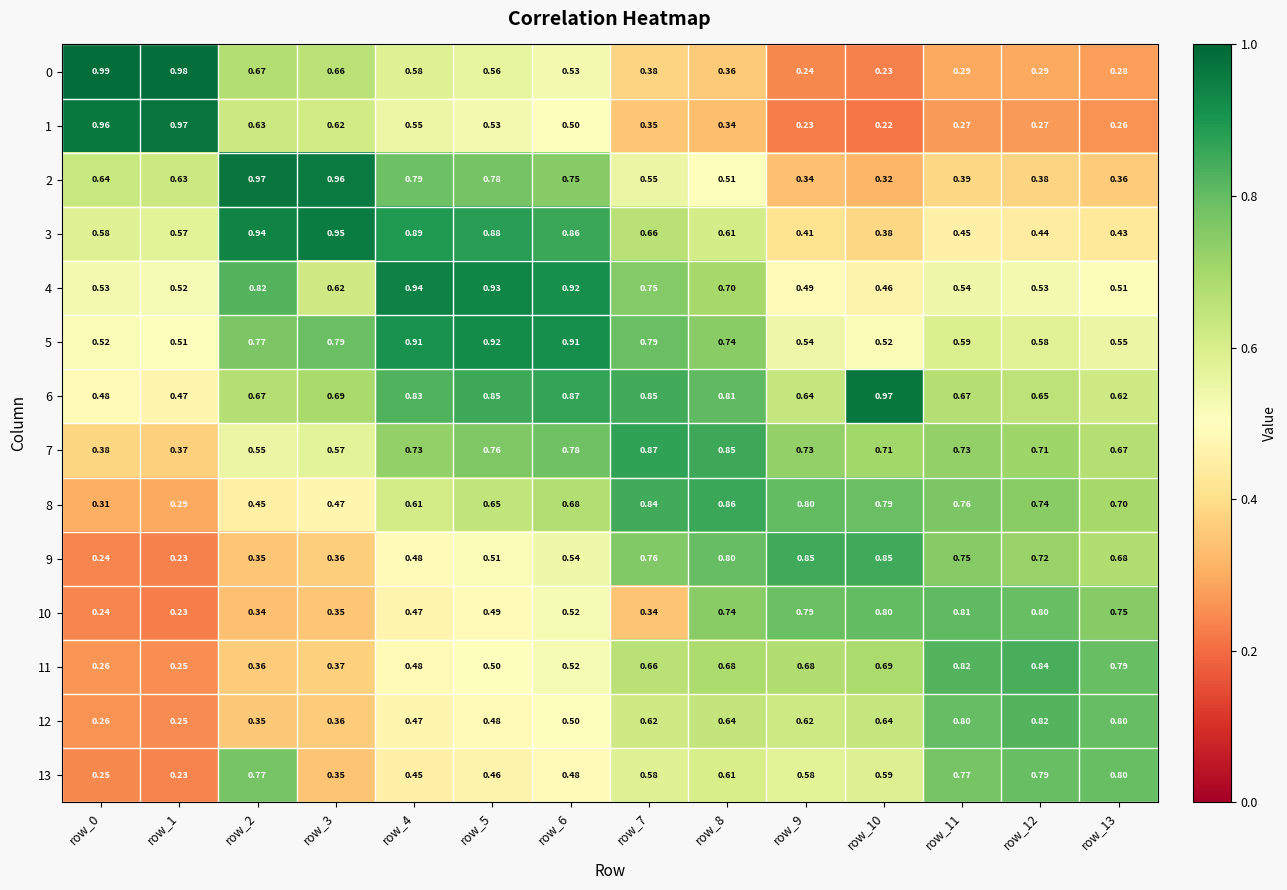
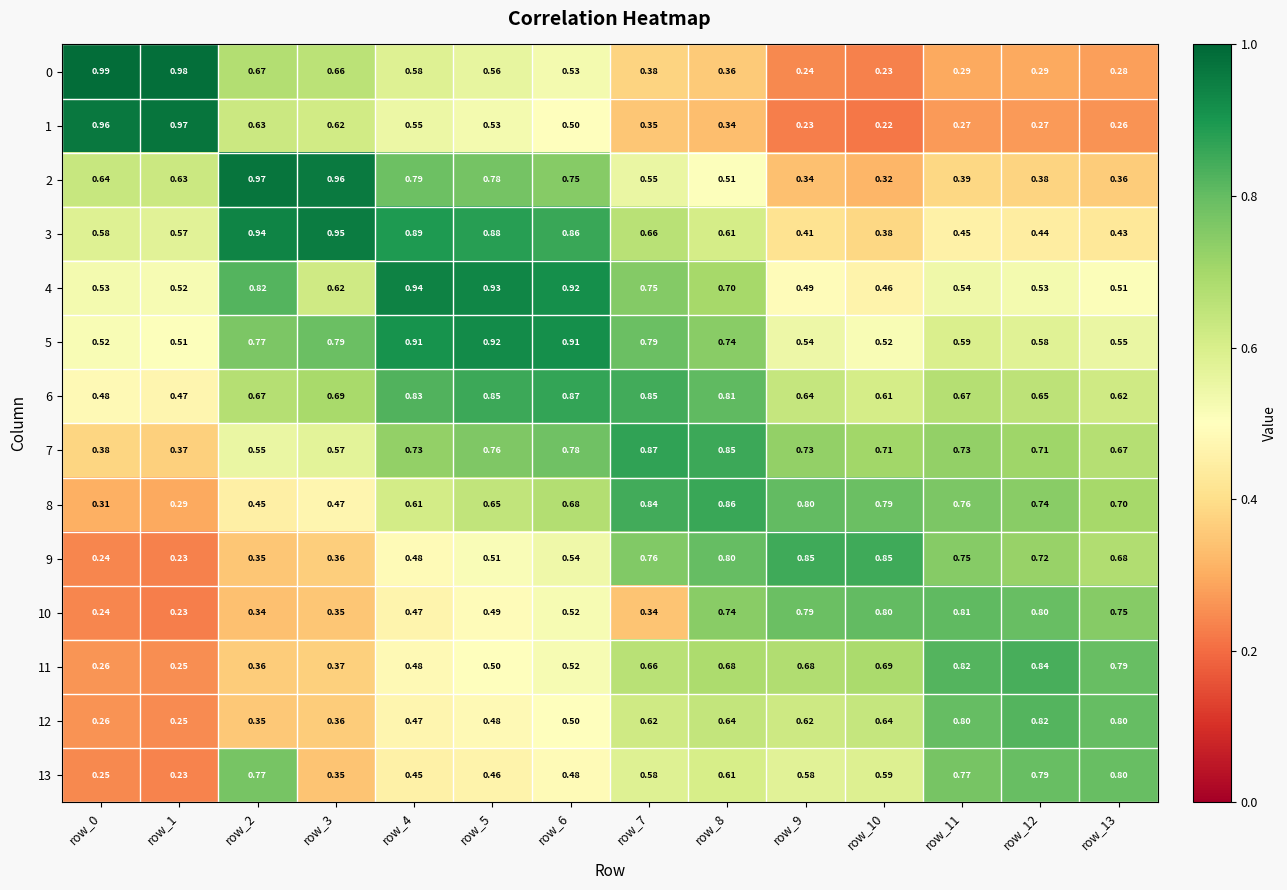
6, row_10: 0.97 -> 0.61
